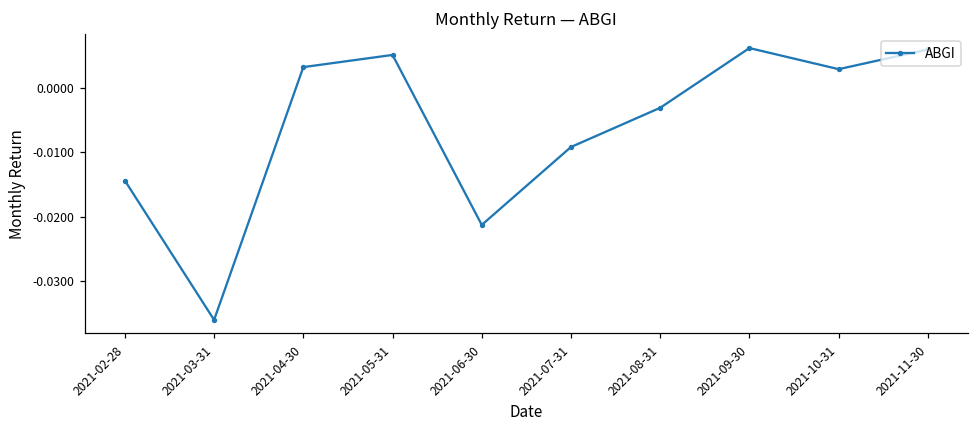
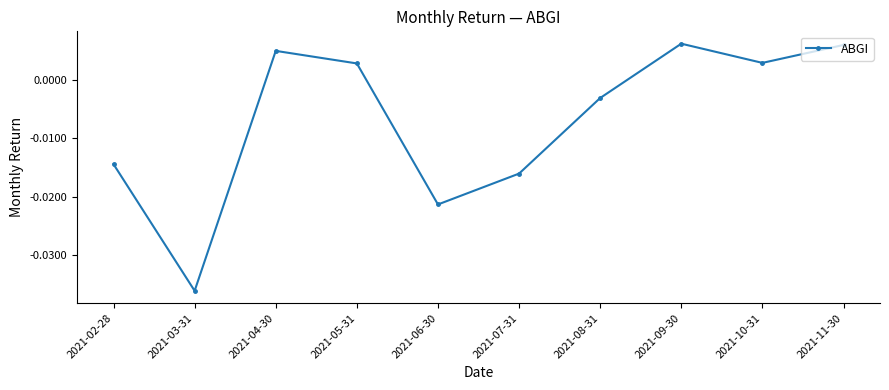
2021-04-30: 0.003 -> 0.005
2021-05-31: 0.005 -> 0.003
2021-07-31: -0.009 -> -0.016
